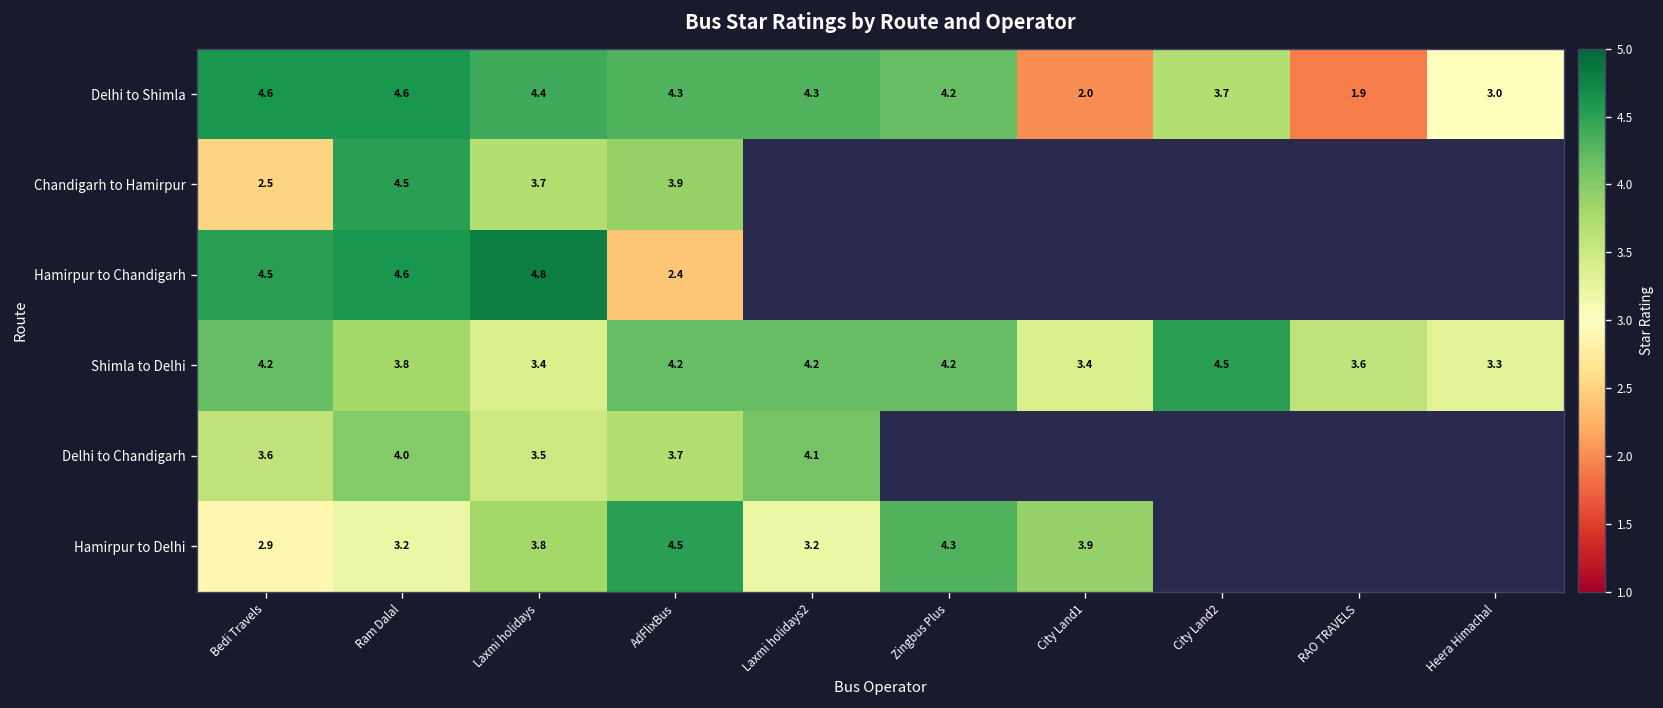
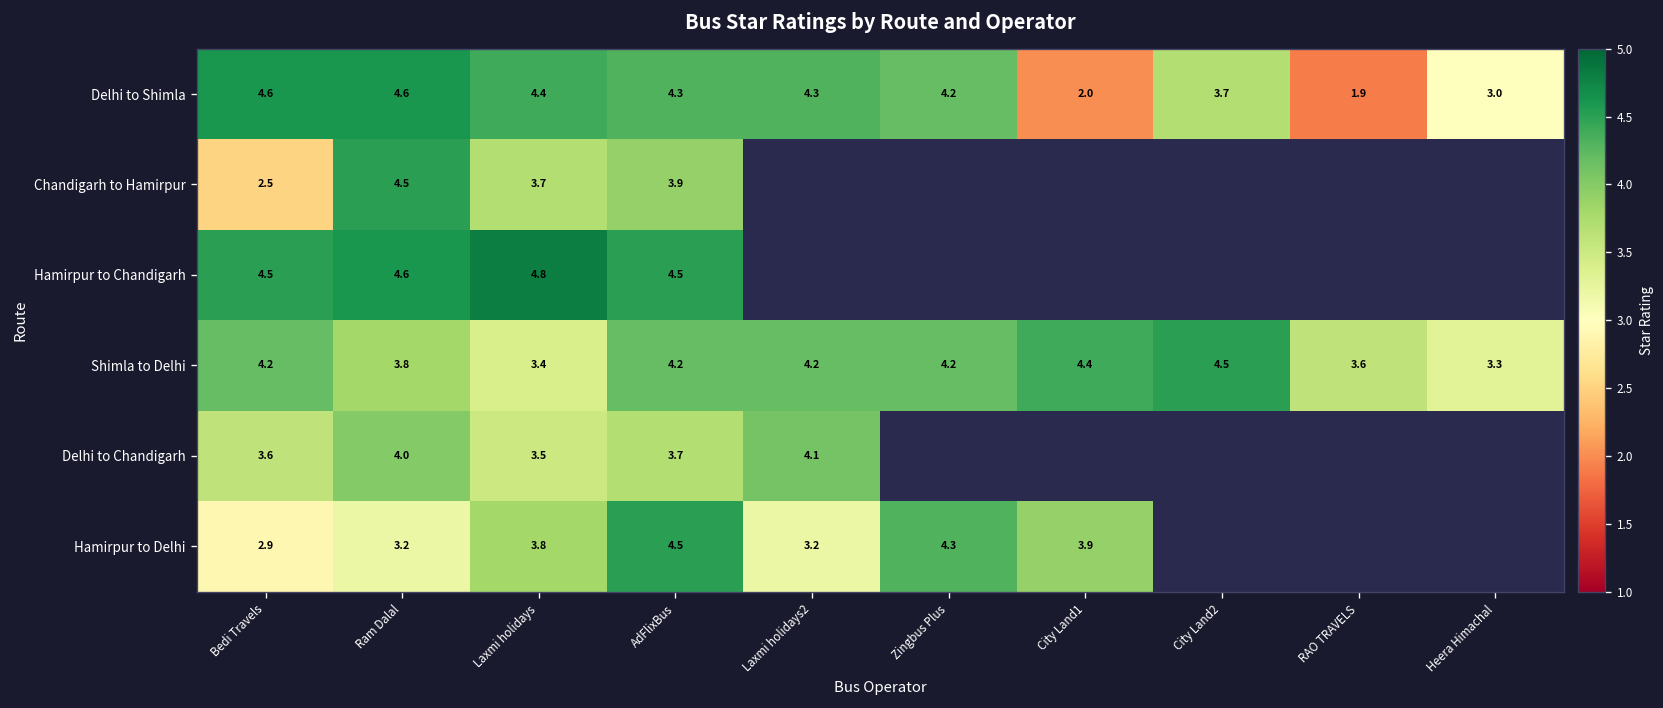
Hamirpur to Chandigarh, AdFlixBus: 2.4 -> 4.5
Shimla to Delhi, City Land1: 3.4 -> 4.4
